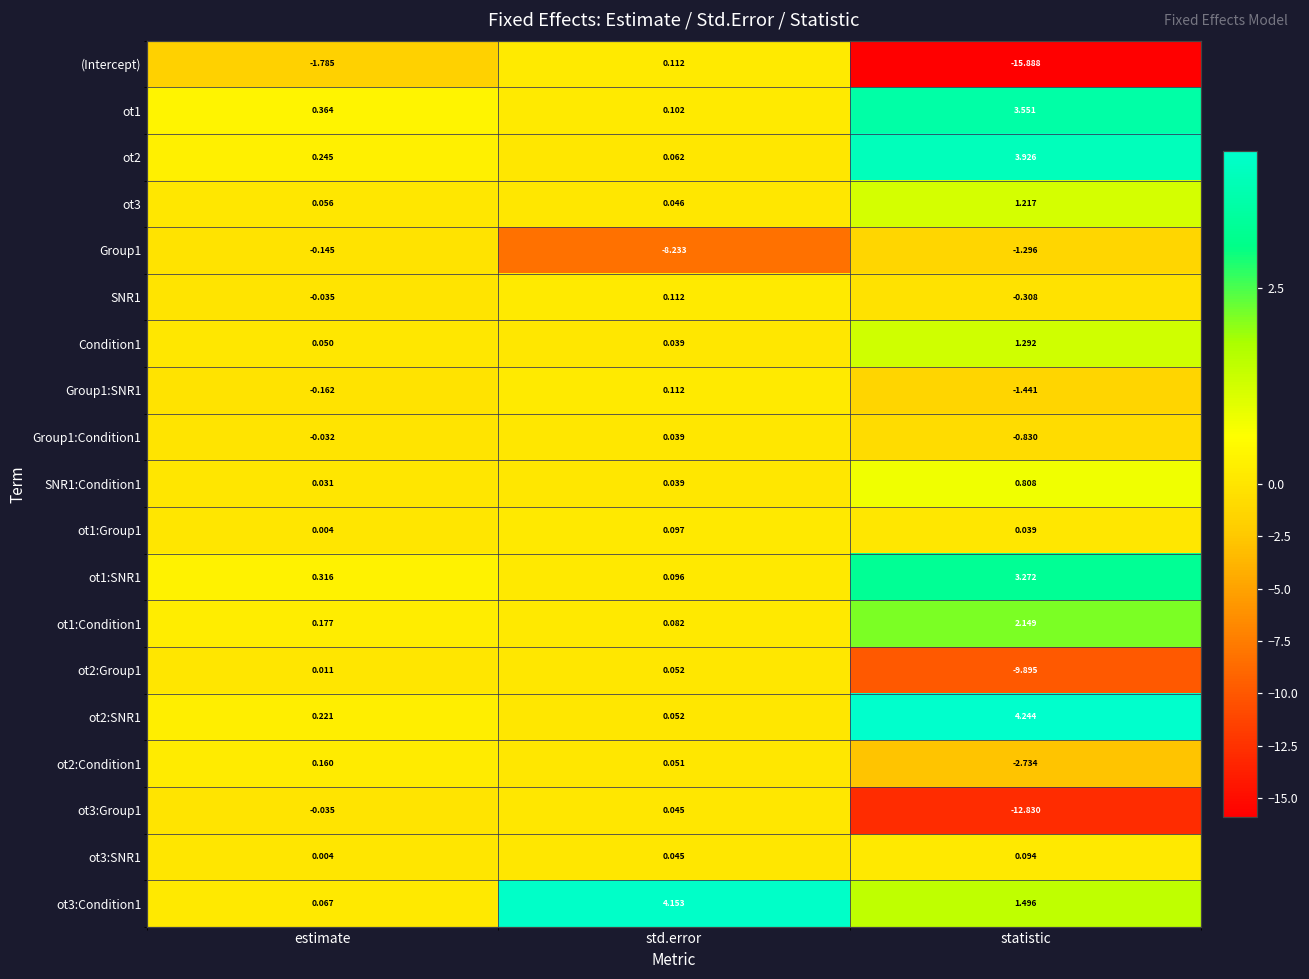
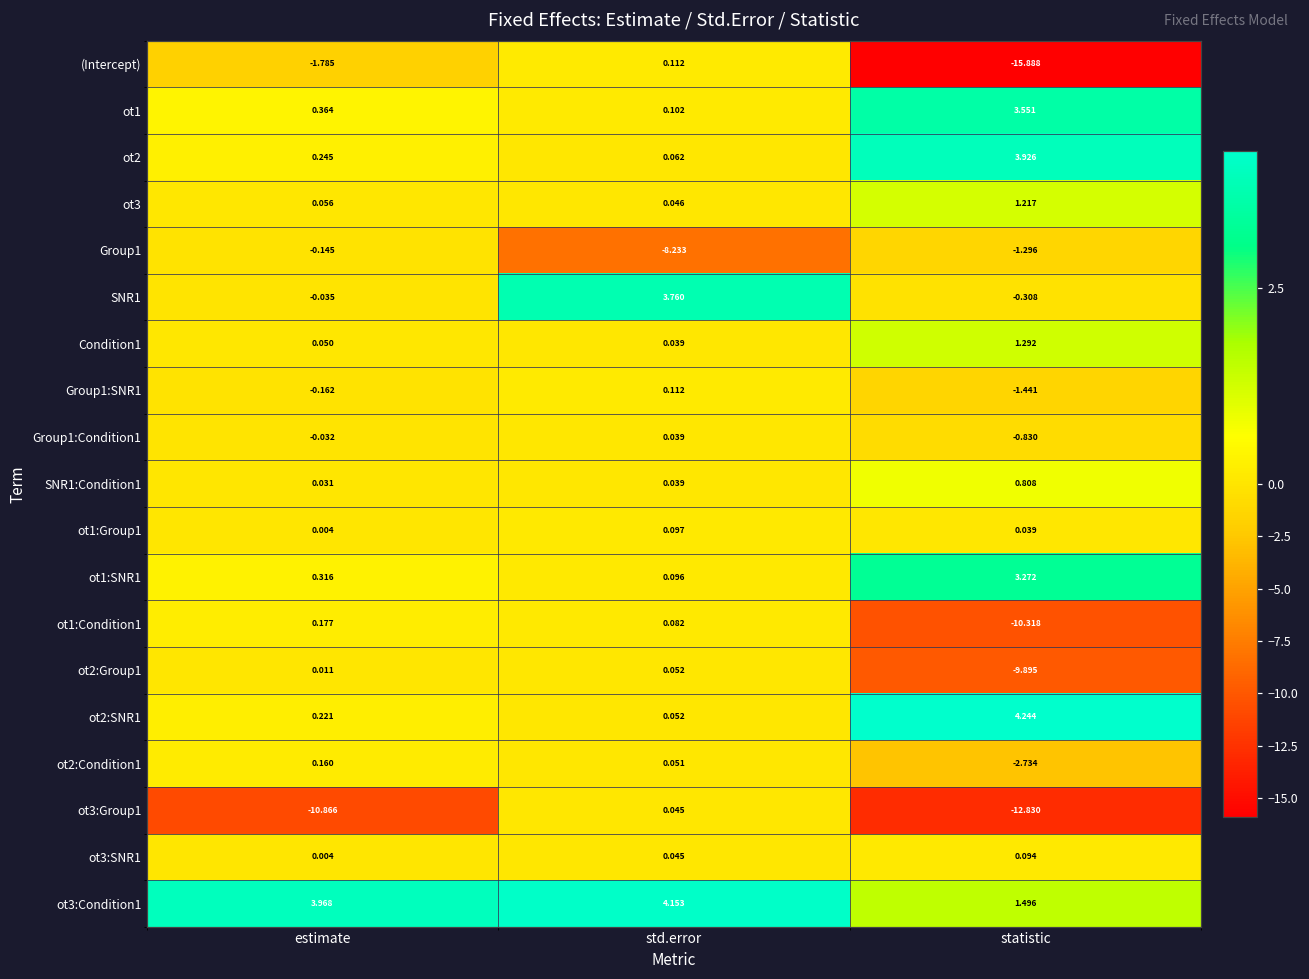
SNR1, std.error: 0.112 -> 3.760
ot1:Condition1, statistic: 2.149 -> -10.318
ot3:Group1, estimate: -0.035 -> -10.866
ot3:Condition1, estimate: 0.067 -> 3.968
